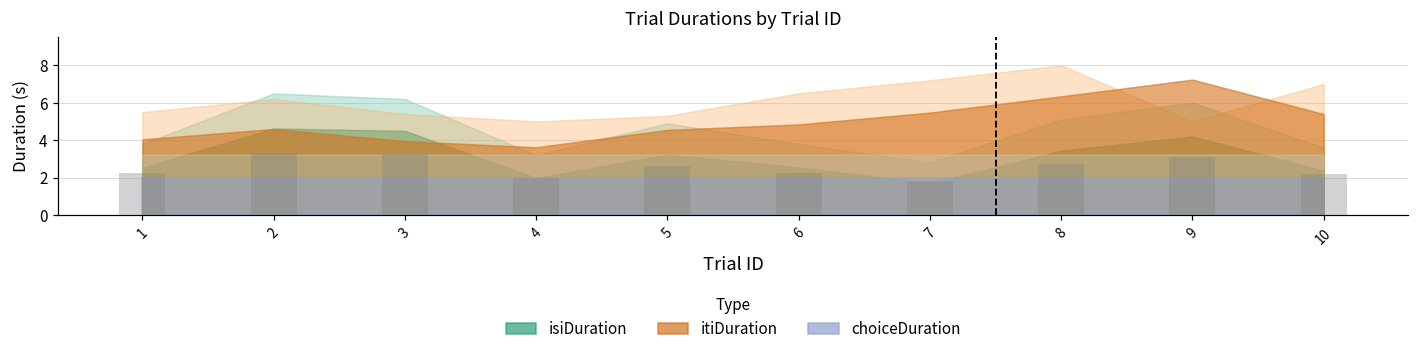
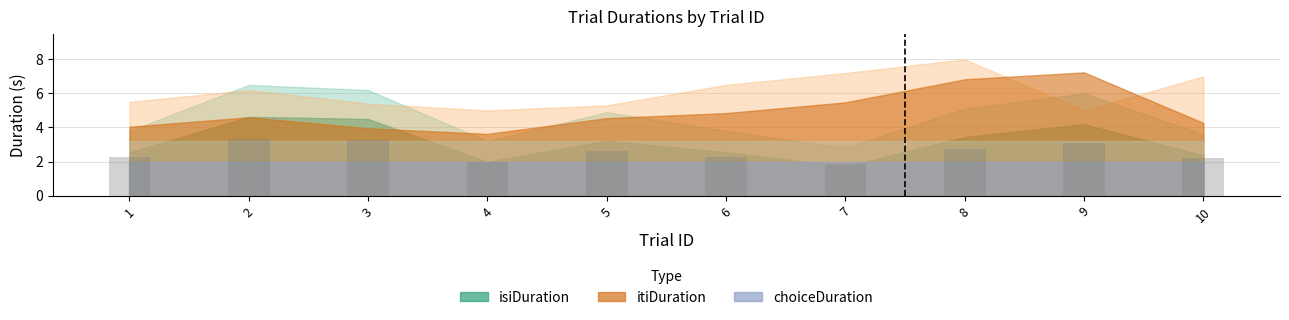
itiDuration, 8: 6.3 -> 6.8
itiDuration, 10: 5.4 -> 4.3
